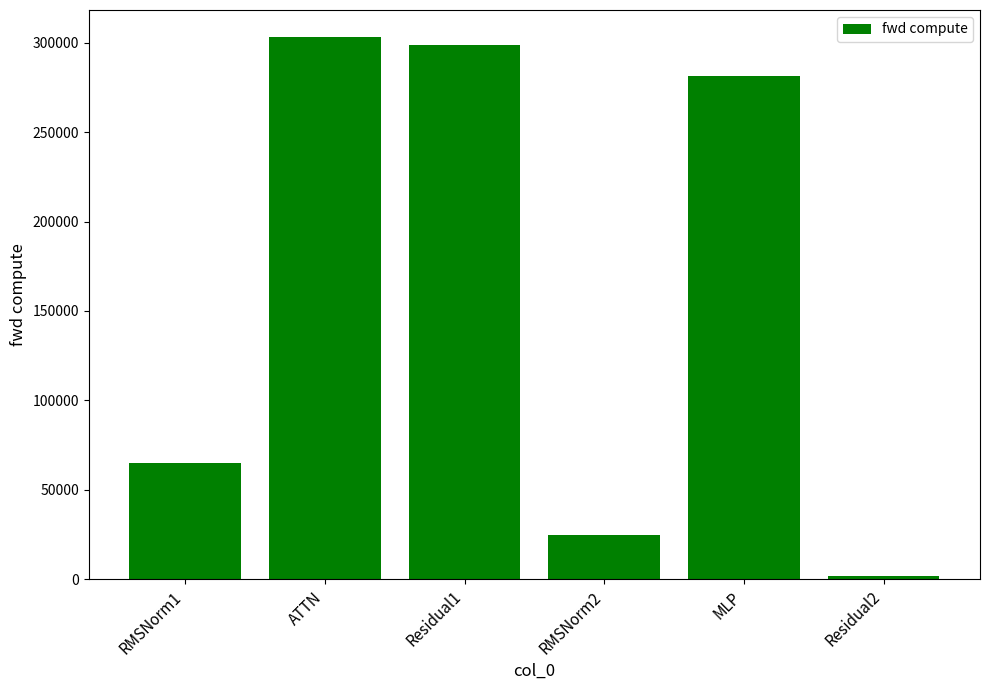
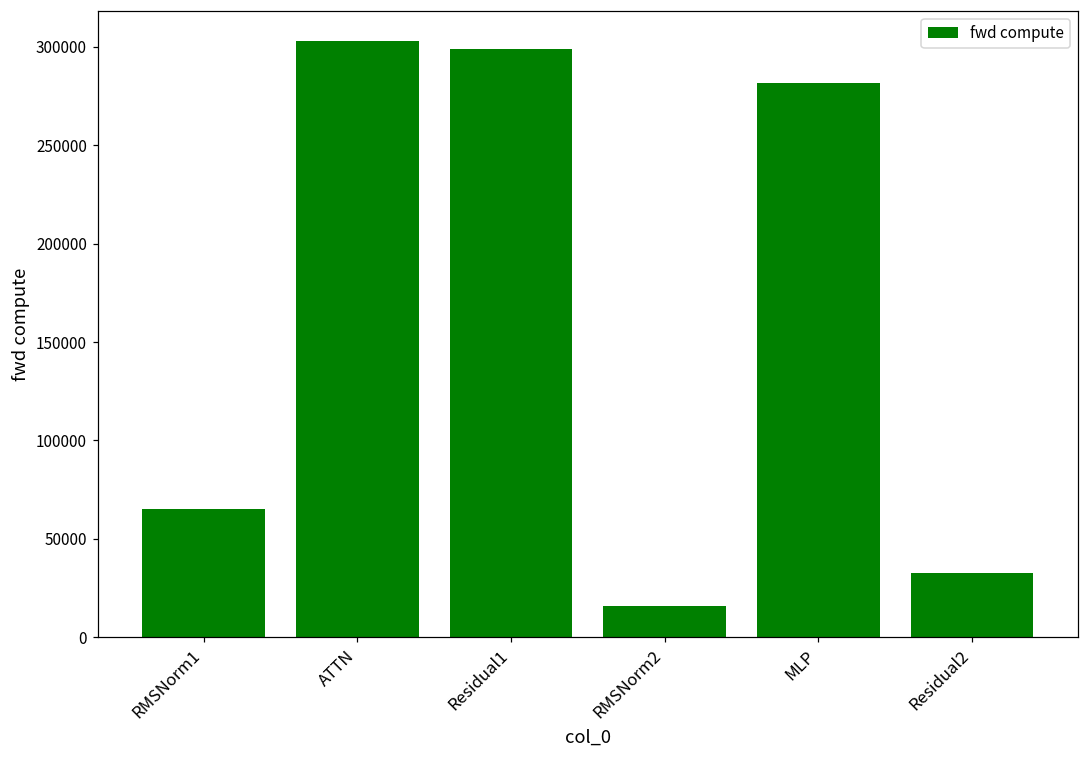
RMSNorm2: 25000 -> 16000
Residual2: 2000 -> 32000
